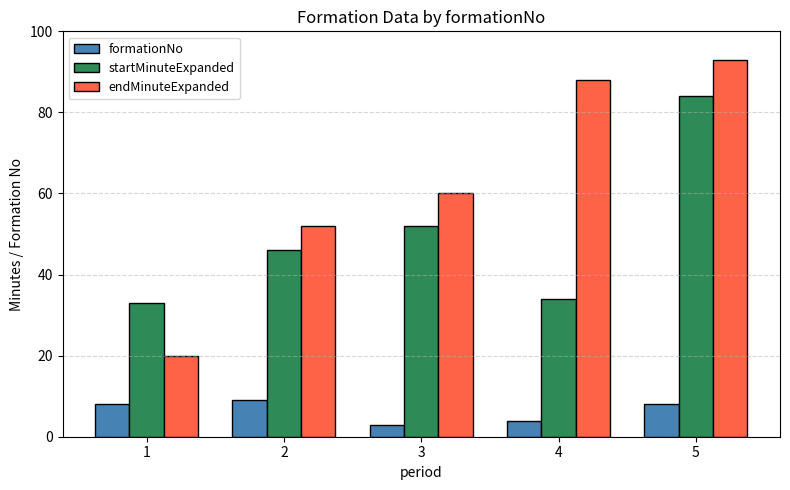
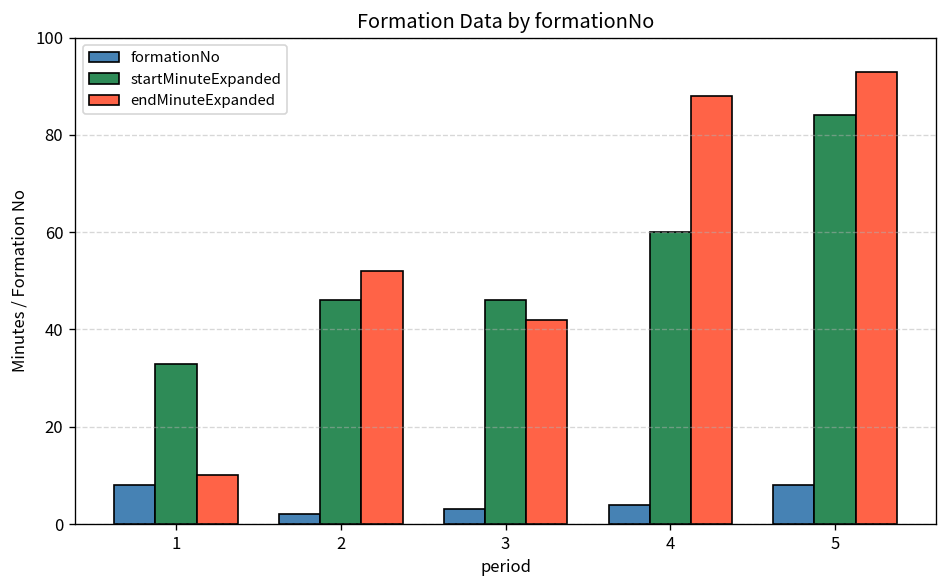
endMinuteExpanded, 1: 20 -> 10
formationNo, 2: 9 -> 2
startMinuteExpanded, 3: 52 -> 46
endMinuteExpanded, 3: 60 -> 42
startMinuteExpanded, 4: 34 -> 60
